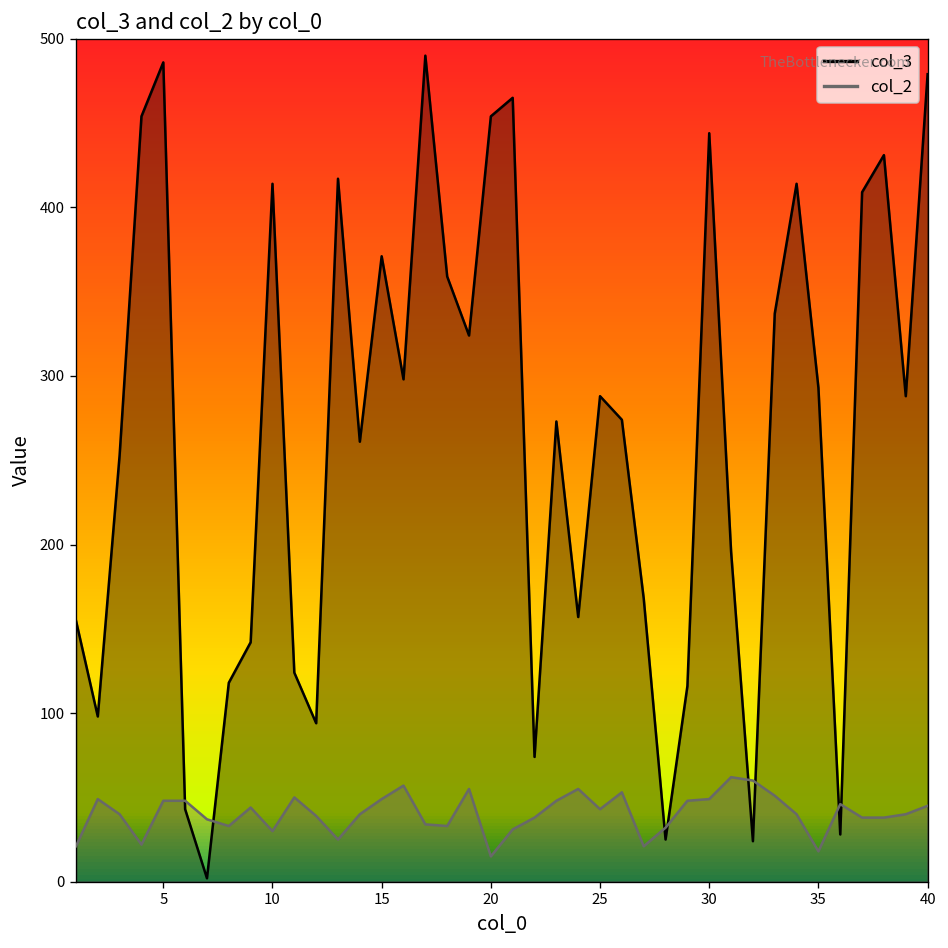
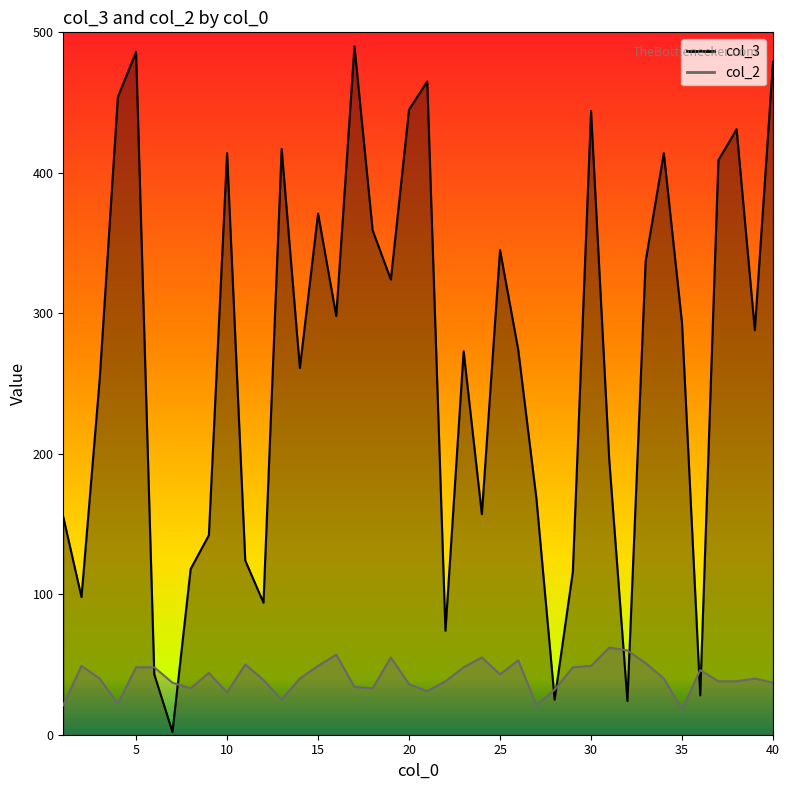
col_3, 20: 454 -> 445
col_2, 20: 15 -> 36
col_3, 25: 288 -> 345
col_2, 40: 45 -> 37
